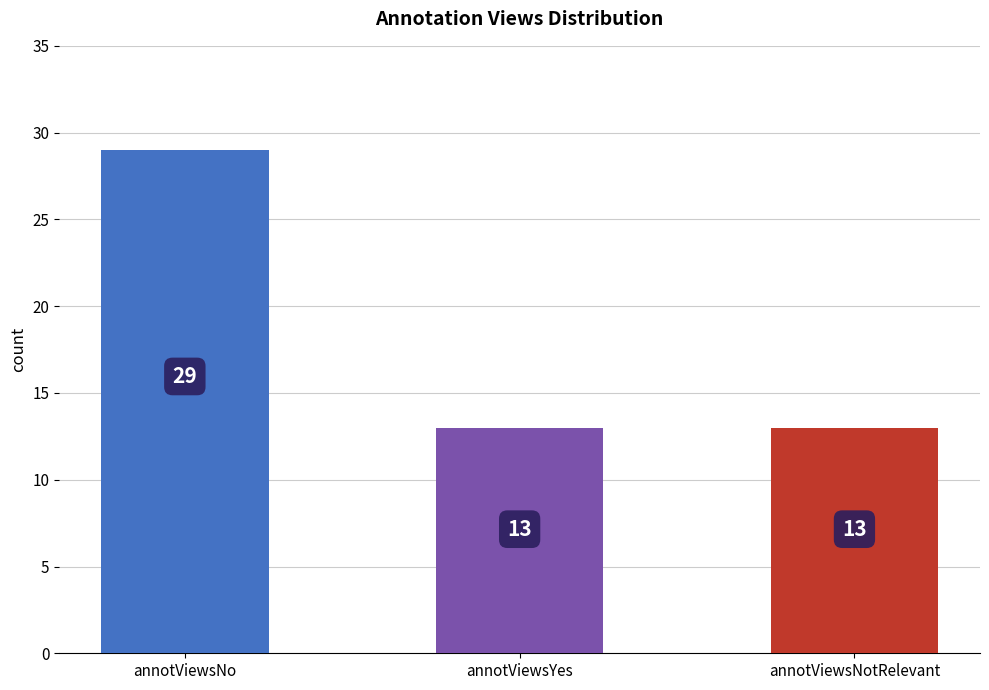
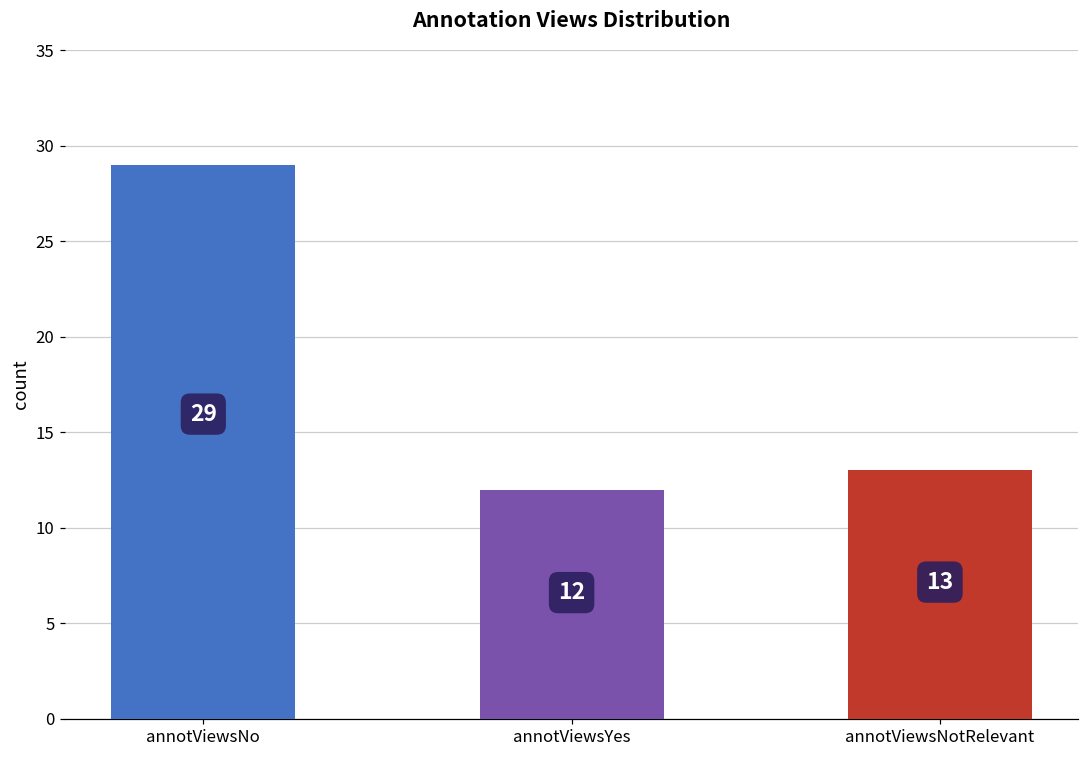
annotViewsYes: 13 -> 12
